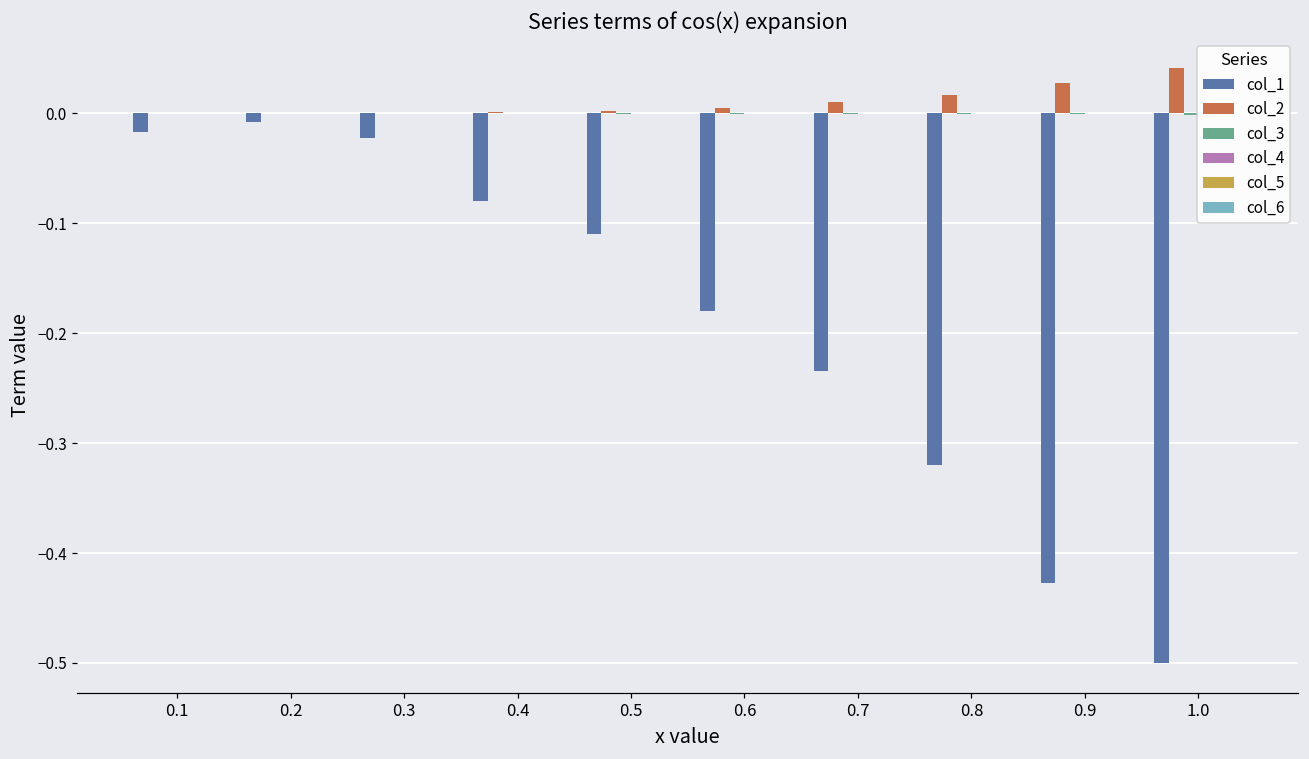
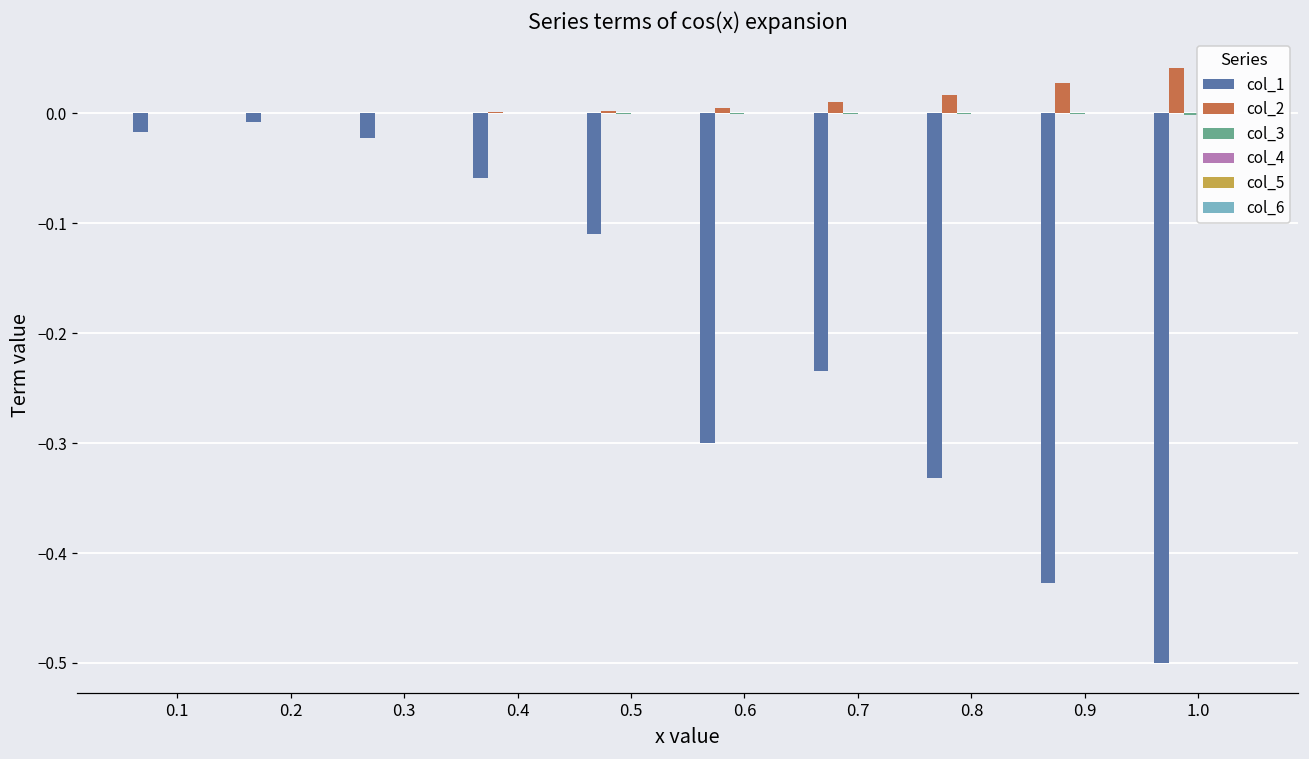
col_1, 0.4: -0.08 -> -0.06
col_1, 0.6: -0.18 -> -0.30
col_1, 0.8: -0.32 -> -0.33
